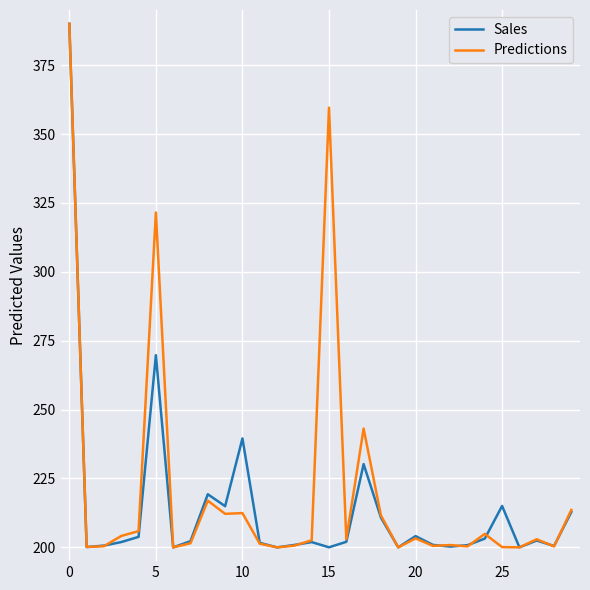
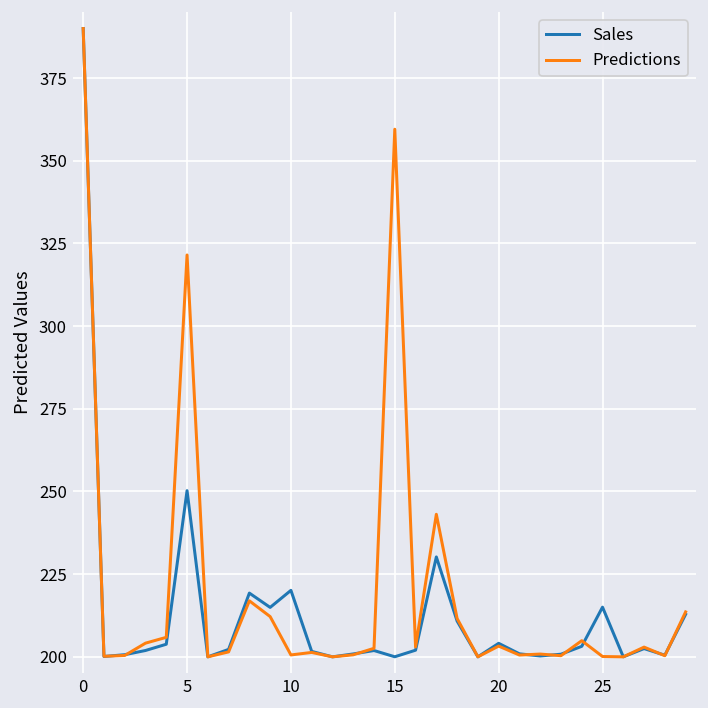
Sales, 5: 270 -> 250
Sales, 10: 240 -> 220
Predictions, 10: 212 -> 201
